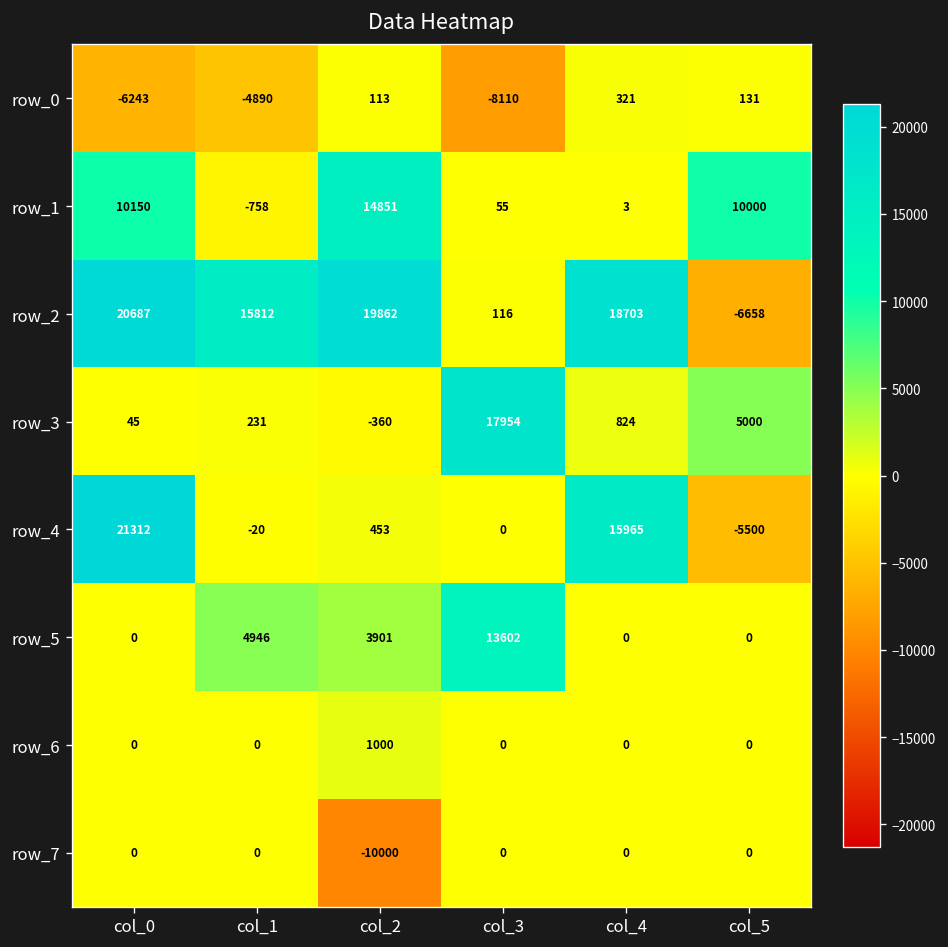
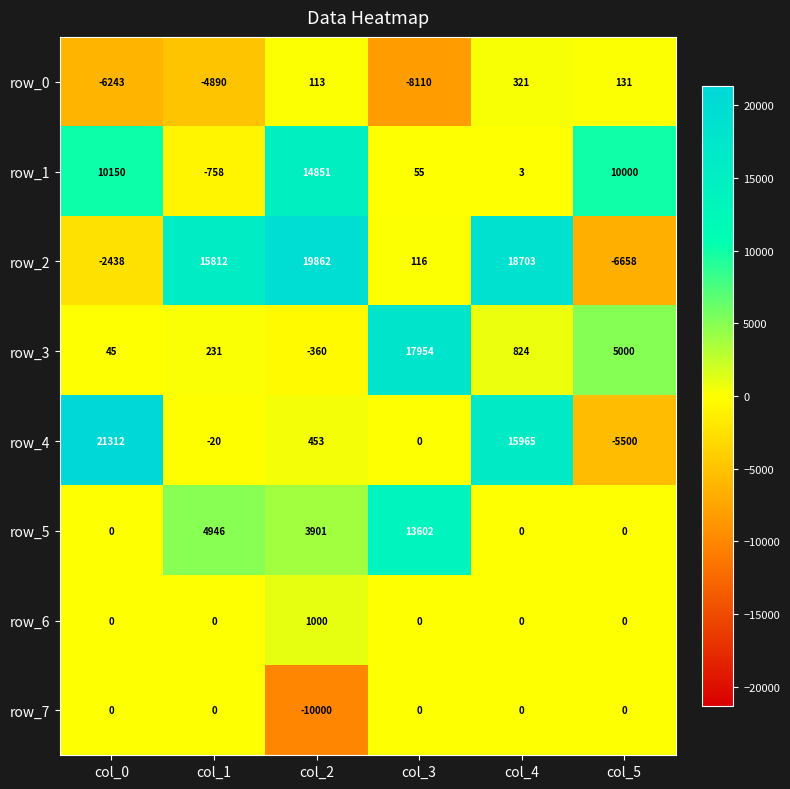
row_2, col_0: 20687 -> -2438
